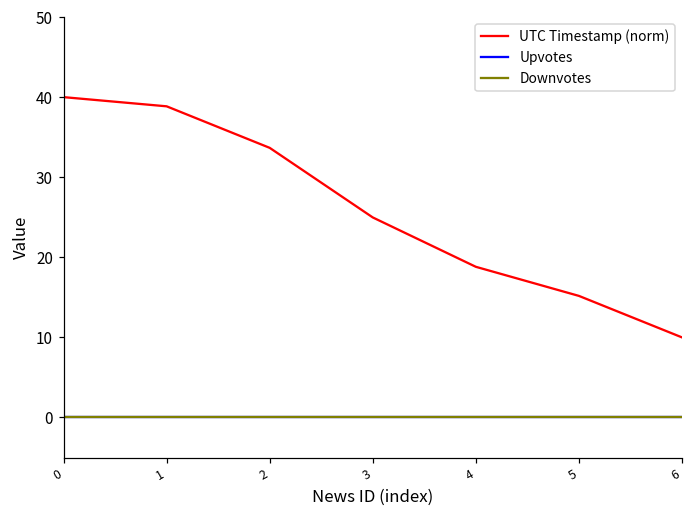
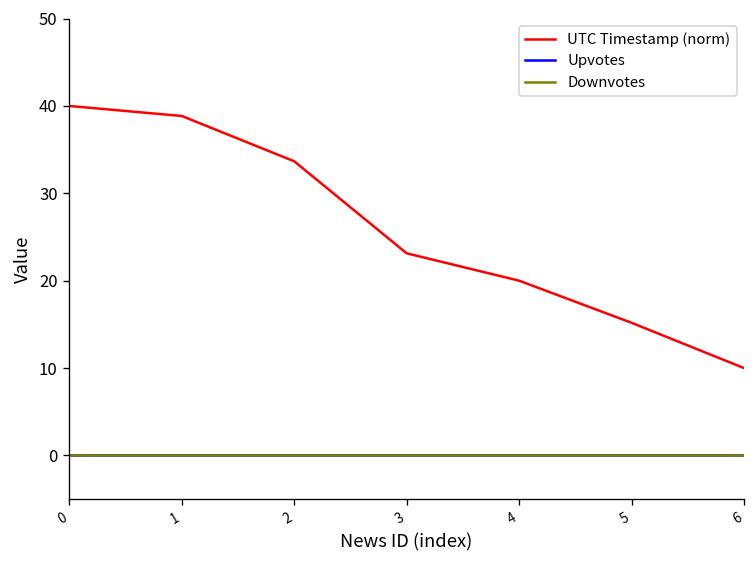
UTC Timestamp (norm), 3: 25 -> 23
UTC Timestamp (norm), 4: 19 -> 20
